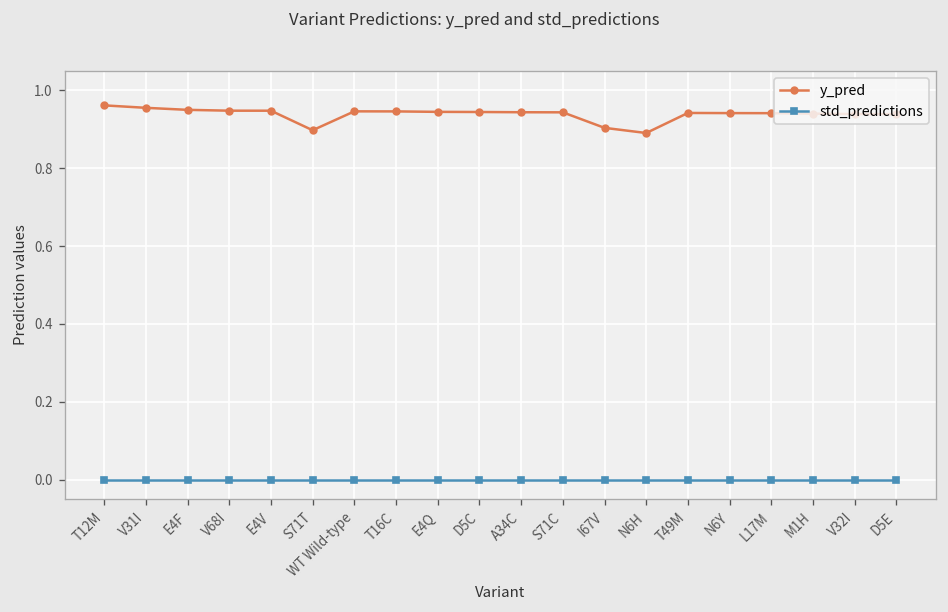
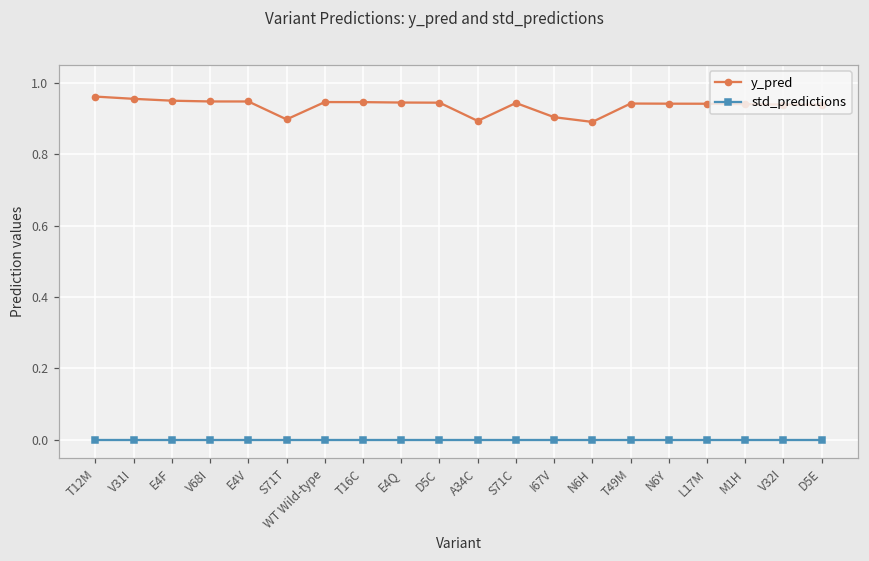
y_pred, A34C: 0.94 -> 0.89
